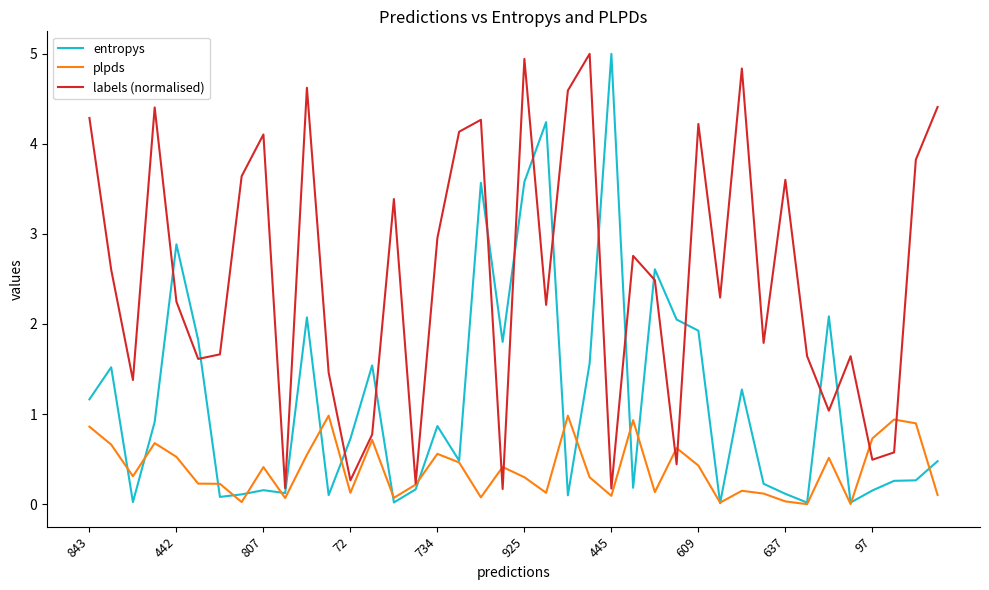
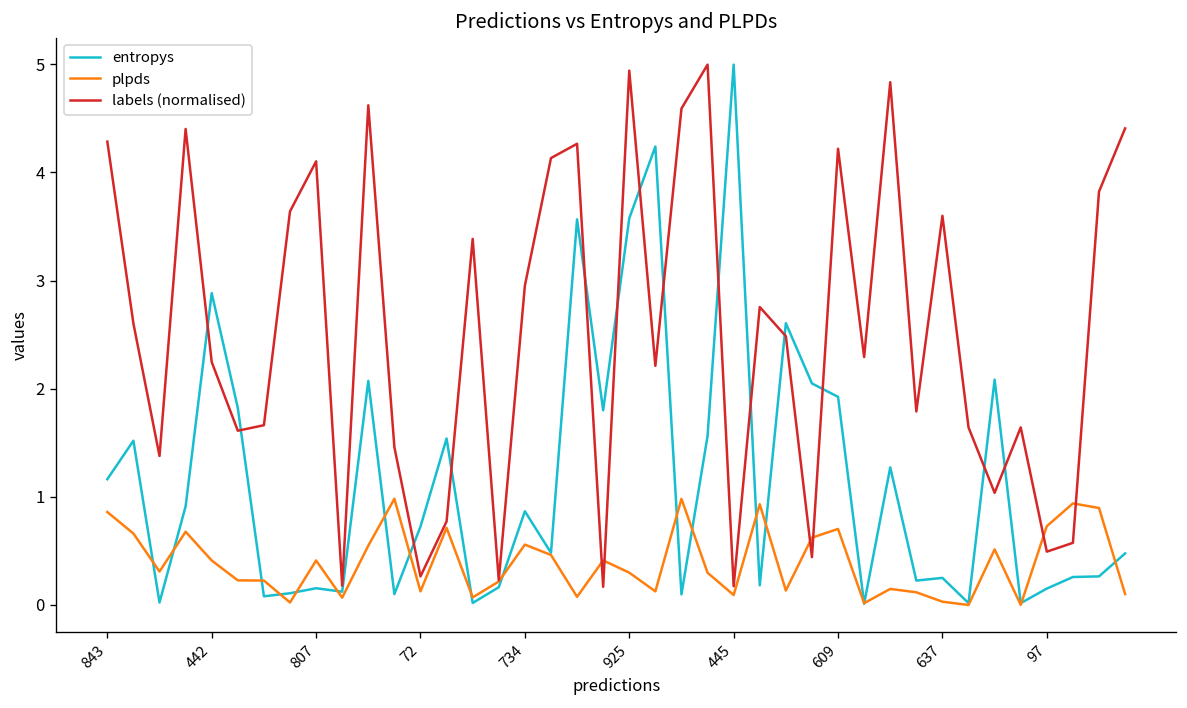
plpds, 442: 0.5 -> 0.4
plpds, 609: 0.4 -> 0.7
entropys, 637: 0.1 -> 0.3
